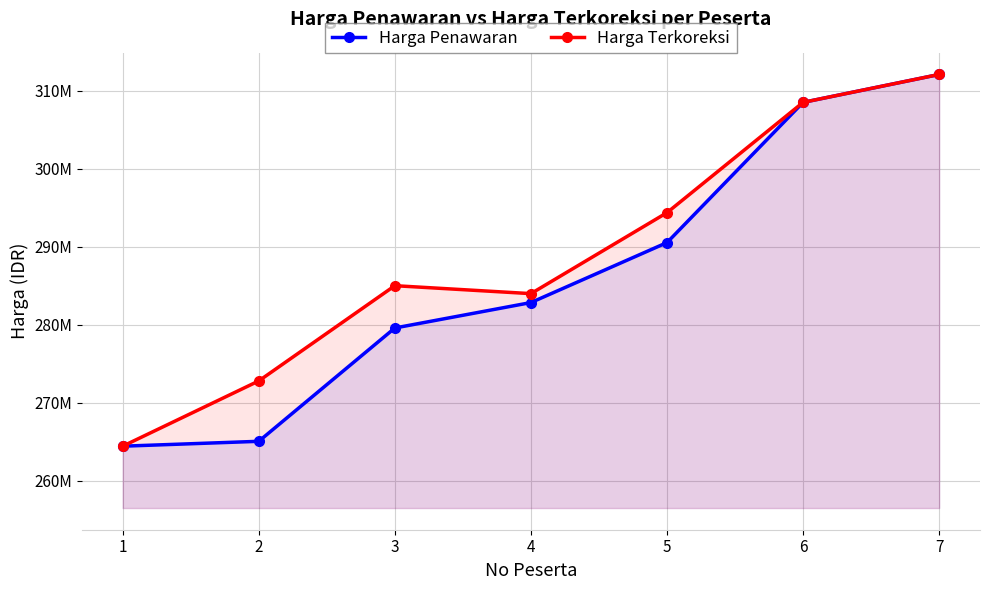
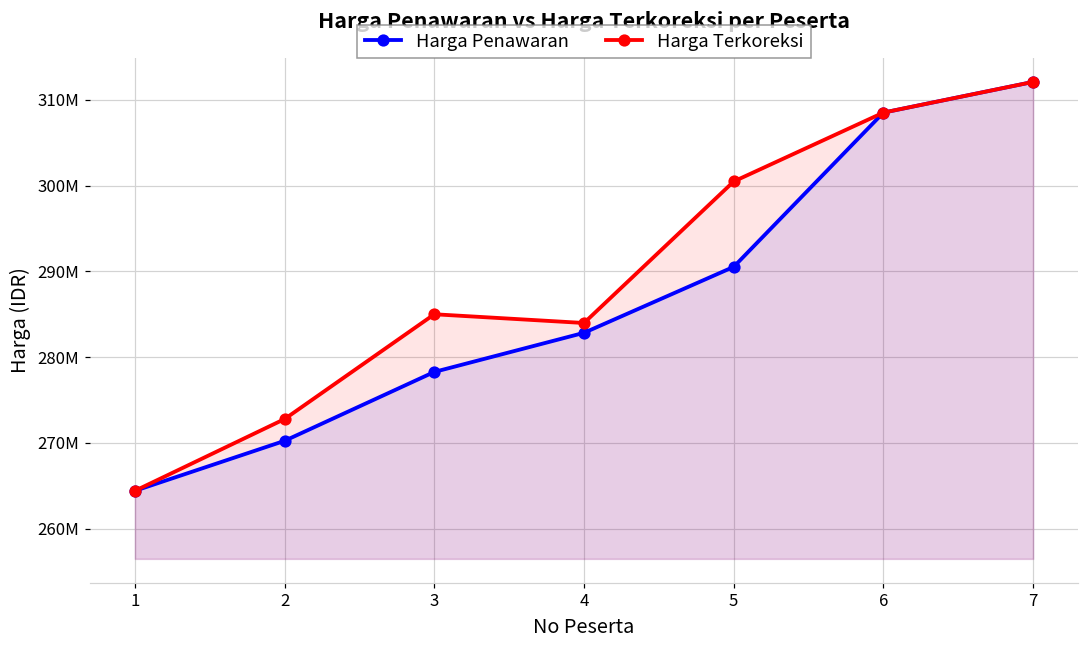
Harga Penawaran, 2: 265000000 -> 270000000
Harga Penawaran, 3: 280000000 -> 278000000
Harga Terkoreksi, 5: 294000000 -> 300000000
